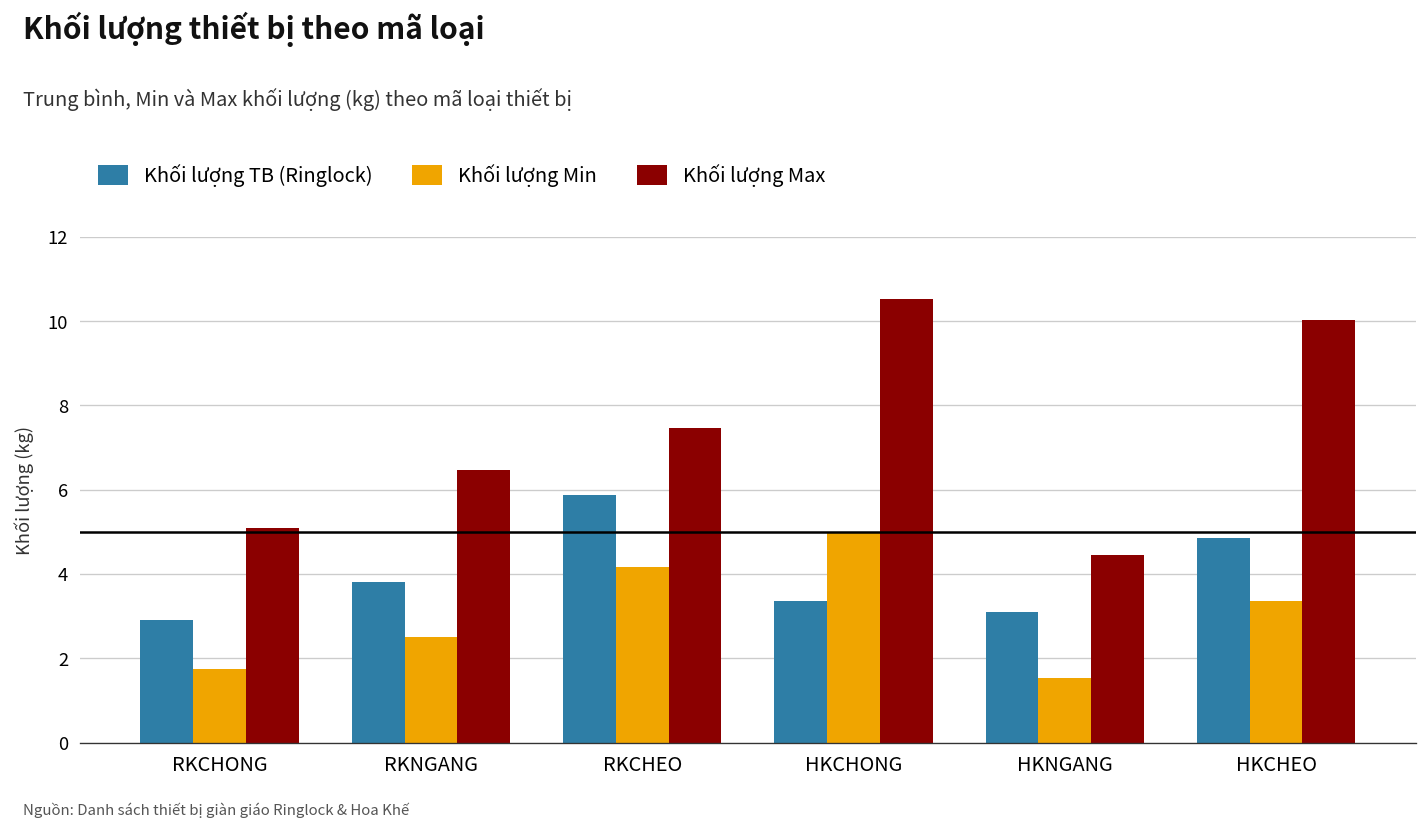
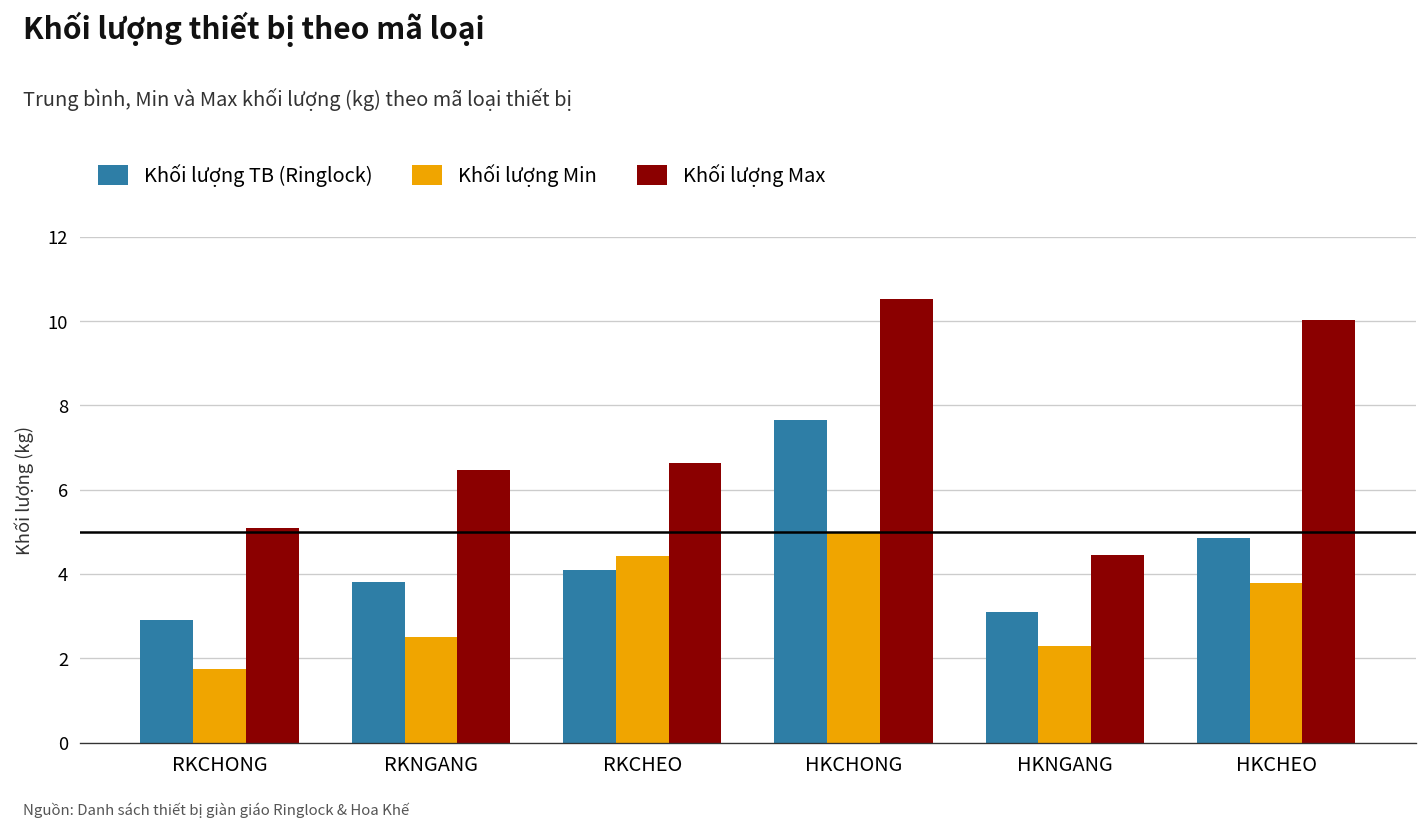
Khối lượng TB (Ringlock), RKCHEO: 5.9 -> 4.1
Khối lượng Min, RKCHEO: 4.2 -> 4.4
Khối lượng Max, RKCHEO: 7.5 -> 6.6
Khối lượng TB (Ringlock), HKCHONG: 3.4 -> 7.7
Khối lượng Min, HKNGANG: 1.5 -> 2.3
Khối lượng Min, HKCHEO: 3.4 -> 3.8
